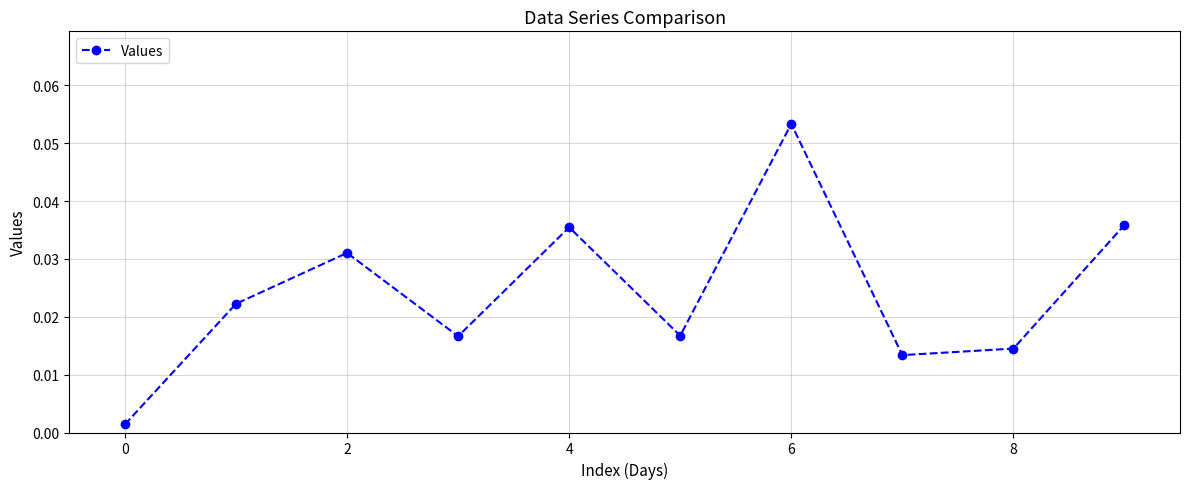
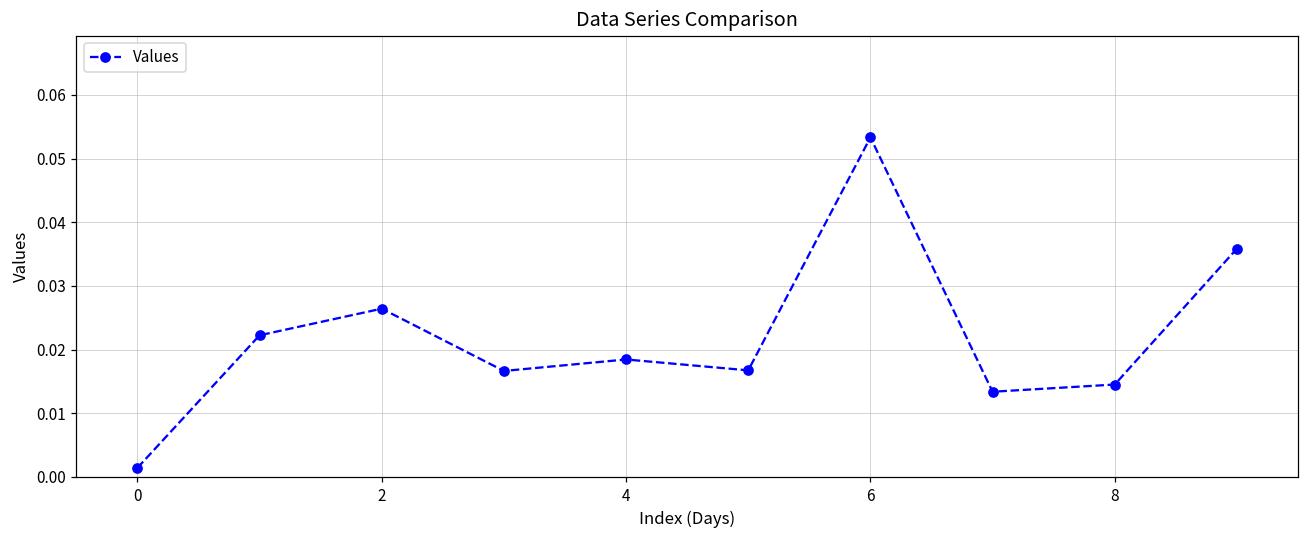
2: 0.031 -> 0.026
4: 0.035 -> 0.018
